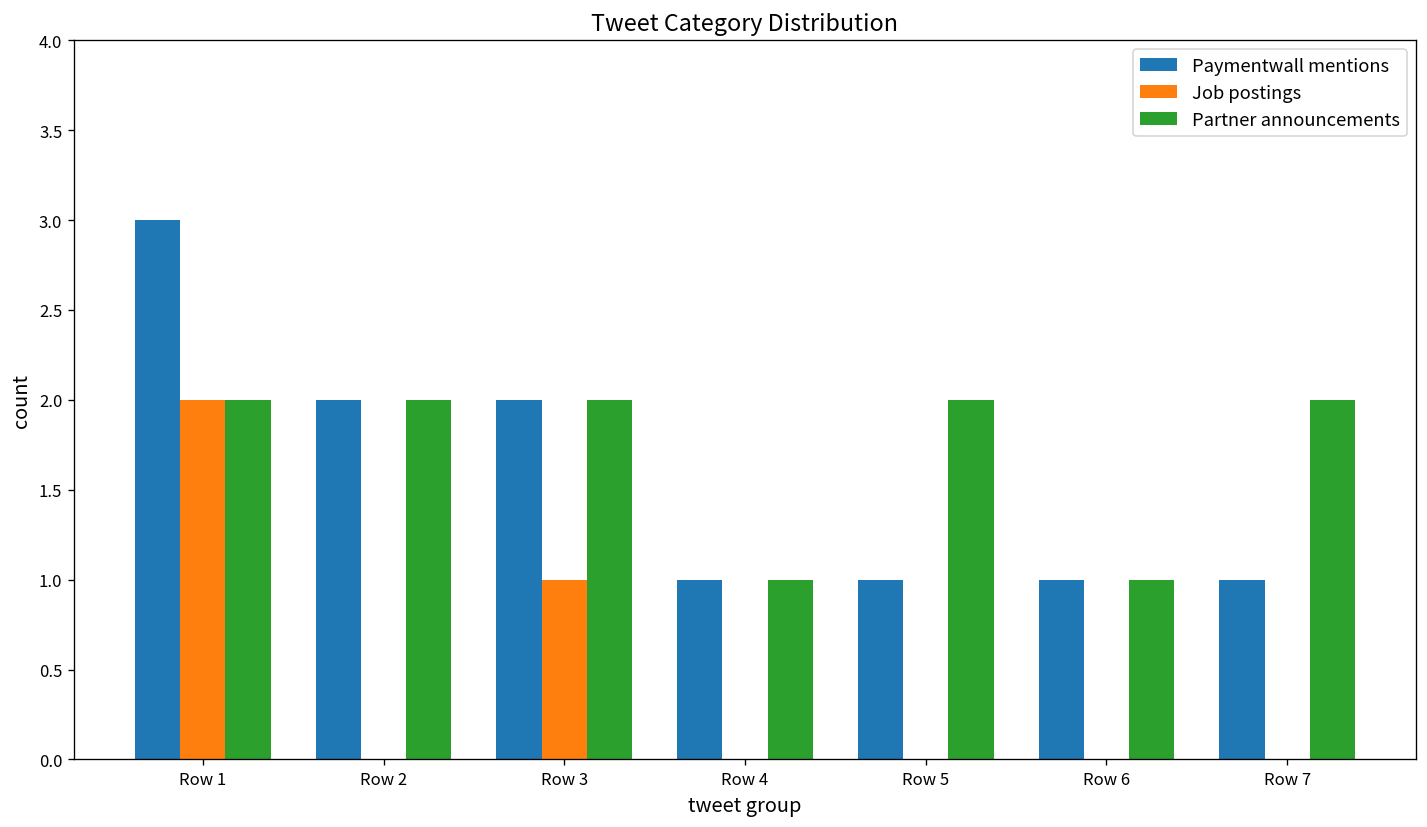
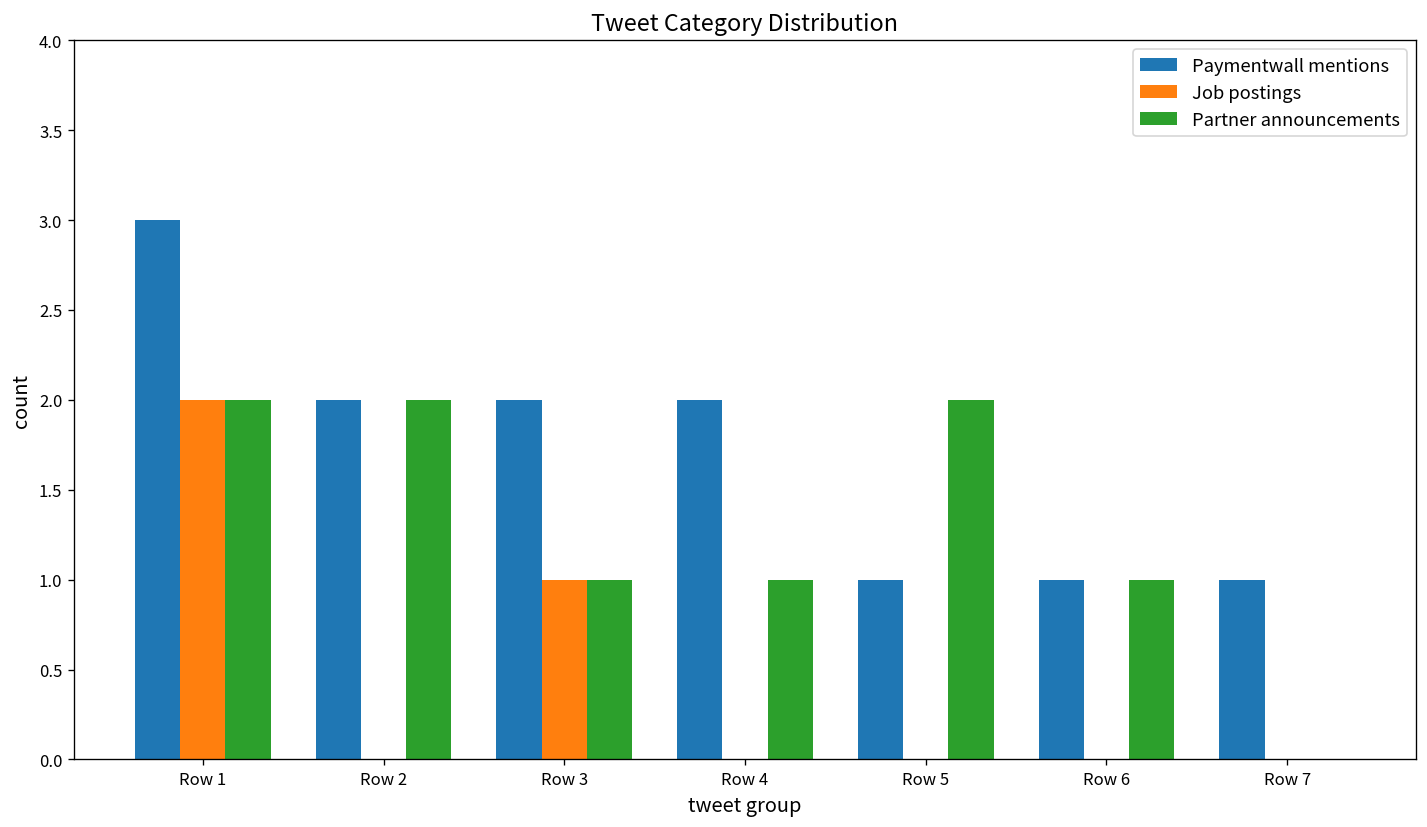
Partner announcements, Row 3: 2 -> 1
Paymentwall mentions, Row 4: 1 -> 2
Partner announcements, Row 7: 2 -> 0
